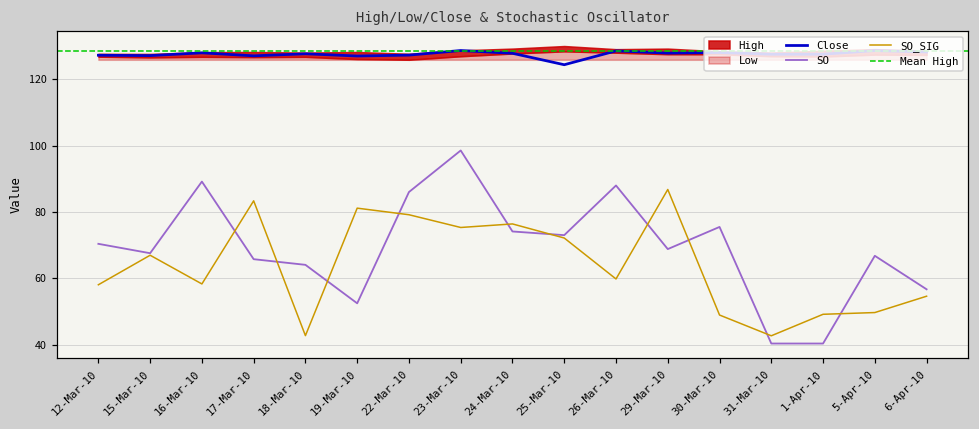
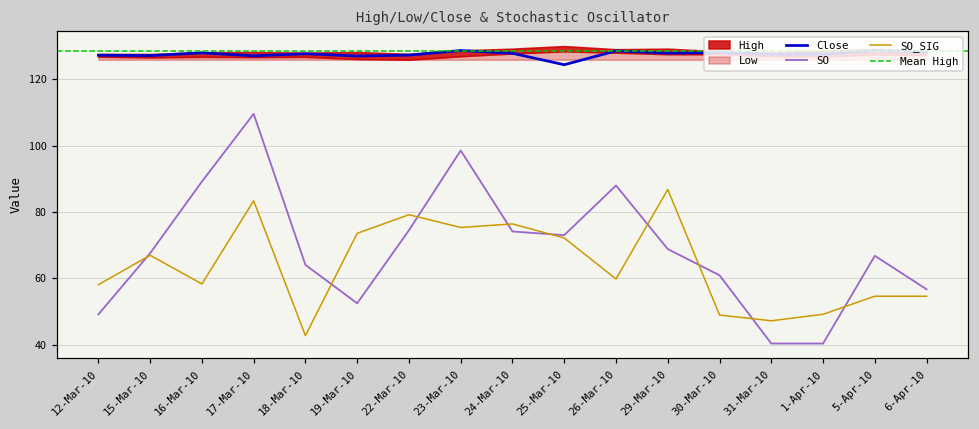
SO, 12-Mar-10: 70 -> 49
SO, 17-Mar-10: 66 -> 110
SO_SIG, 19-Mar-10: 81 -> 74
SO, 22-Mar-10: 86 -> 75
SO, 30-Mar-10: 76 -> 61
SO_SIG, 31-Mar-10: 43 -> 47
SO_SIG, 5-Apr-10: 50 -> 55
